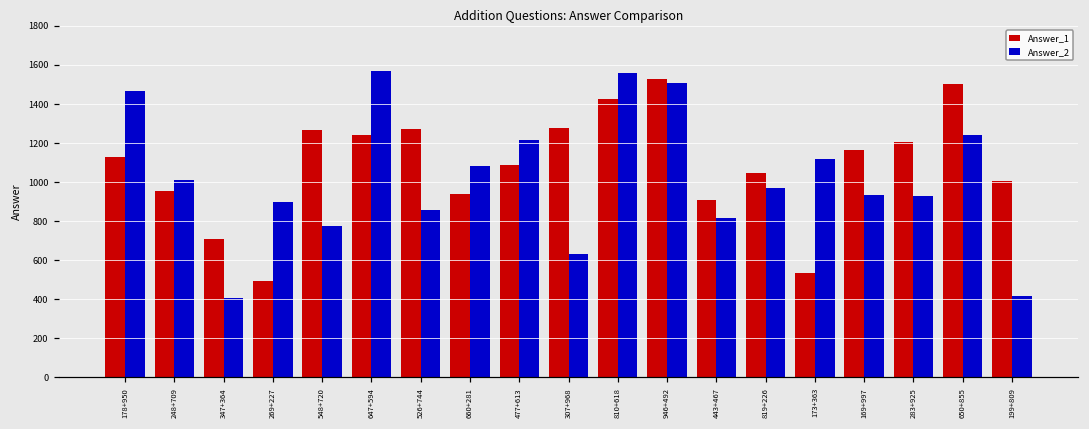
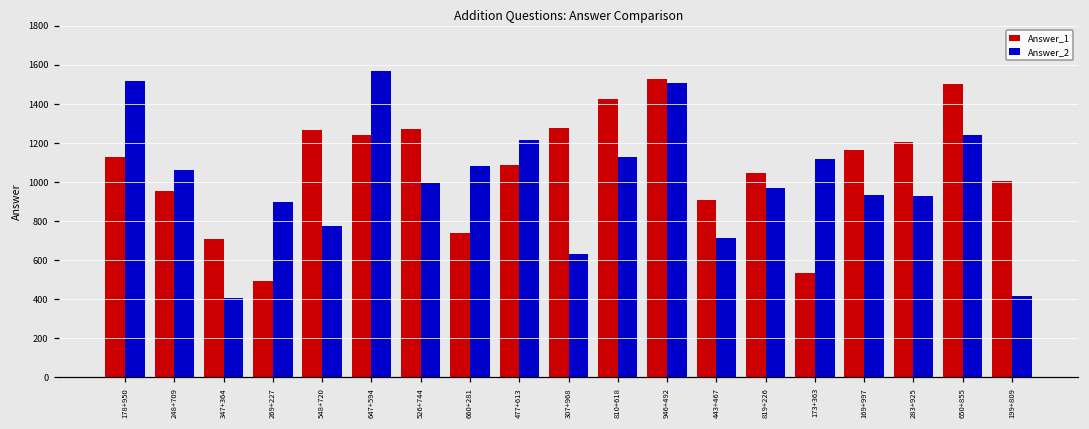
Answer_2, 178+950: 1470 -> 1520
Answer_2, 248+709: 1010 -> 1060
Answer_2, 526+744: 860 -> 1000
Answer_1, 660+281: 940 -> 740
Answer_2, 810+618: 1560 -> 1130
Answer_2, 443+467: 810 -> 720
